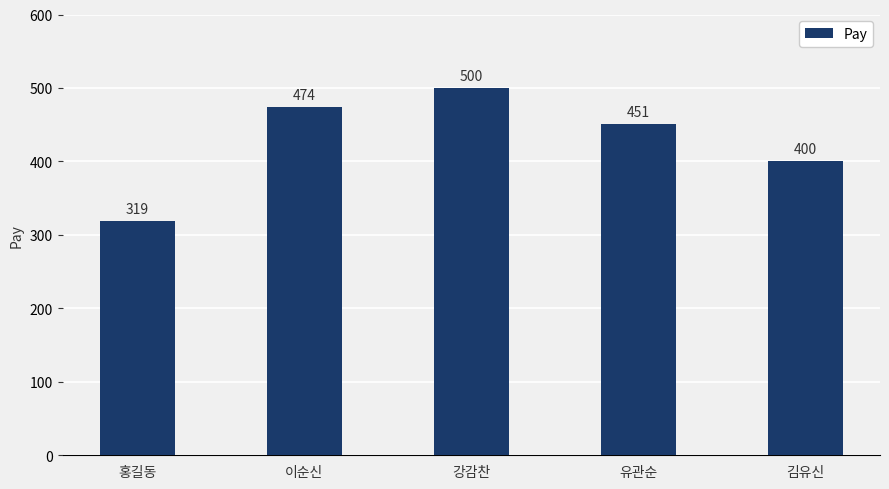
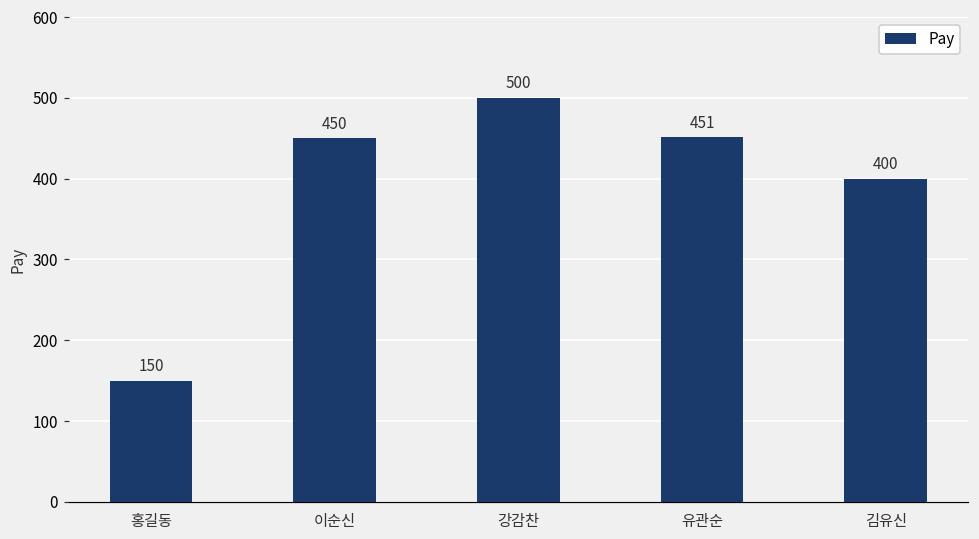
홍길동: 319 -> 150
이순신: 474 -> 450
